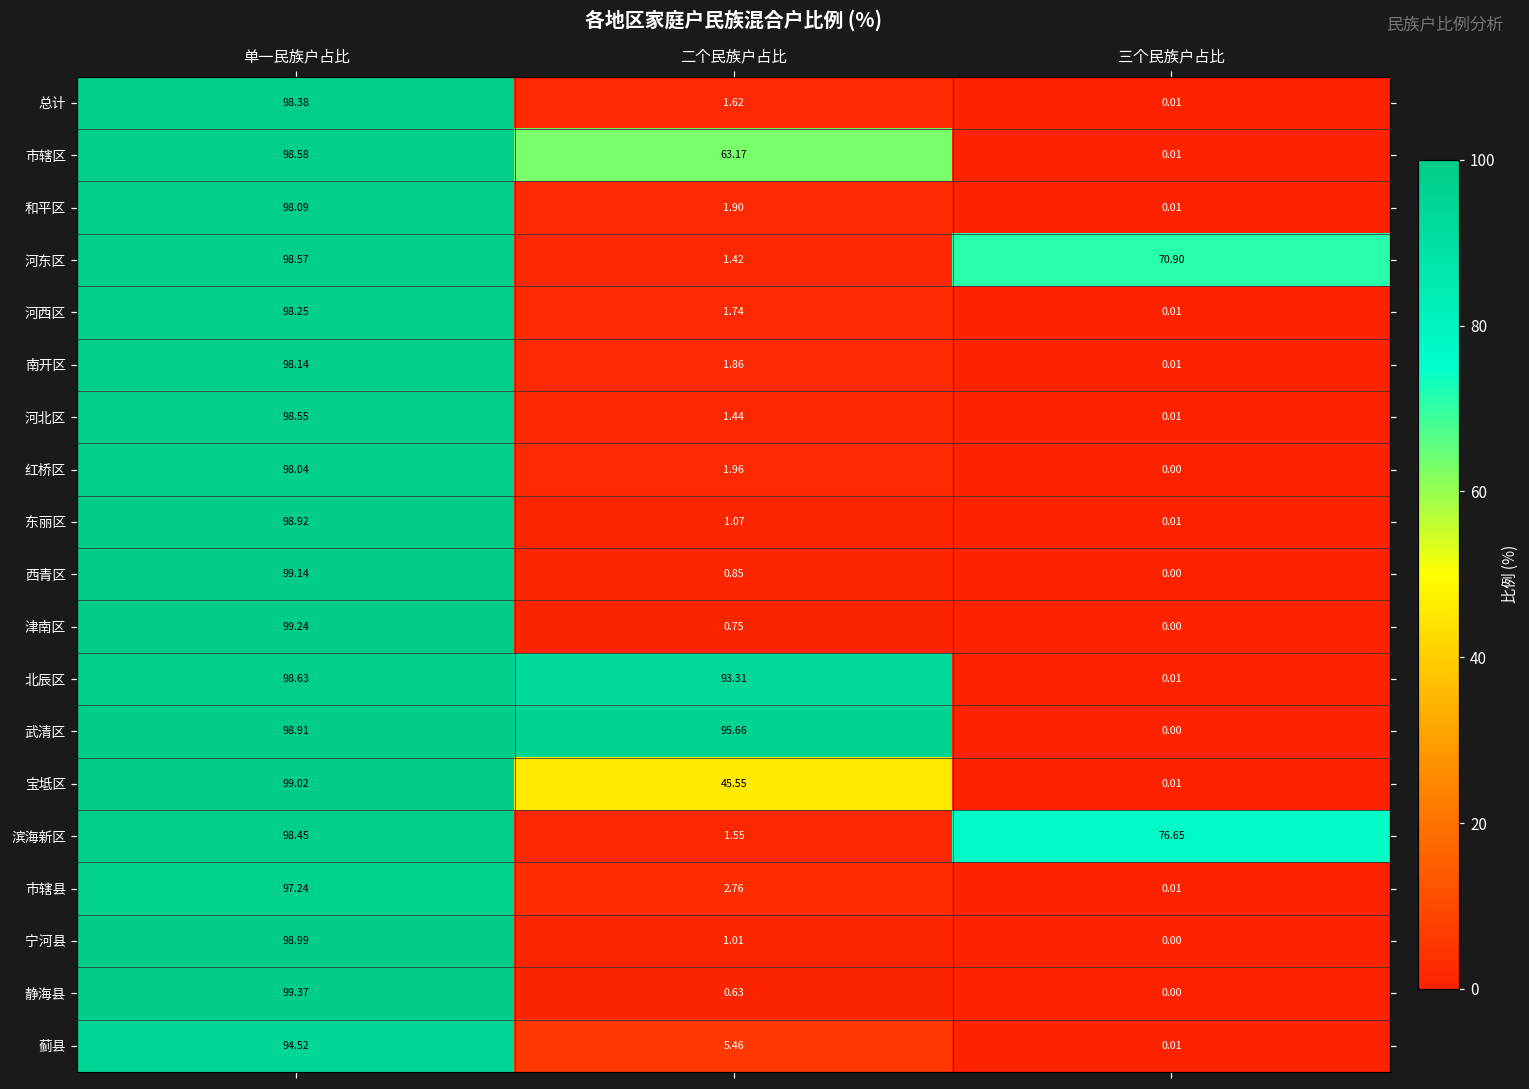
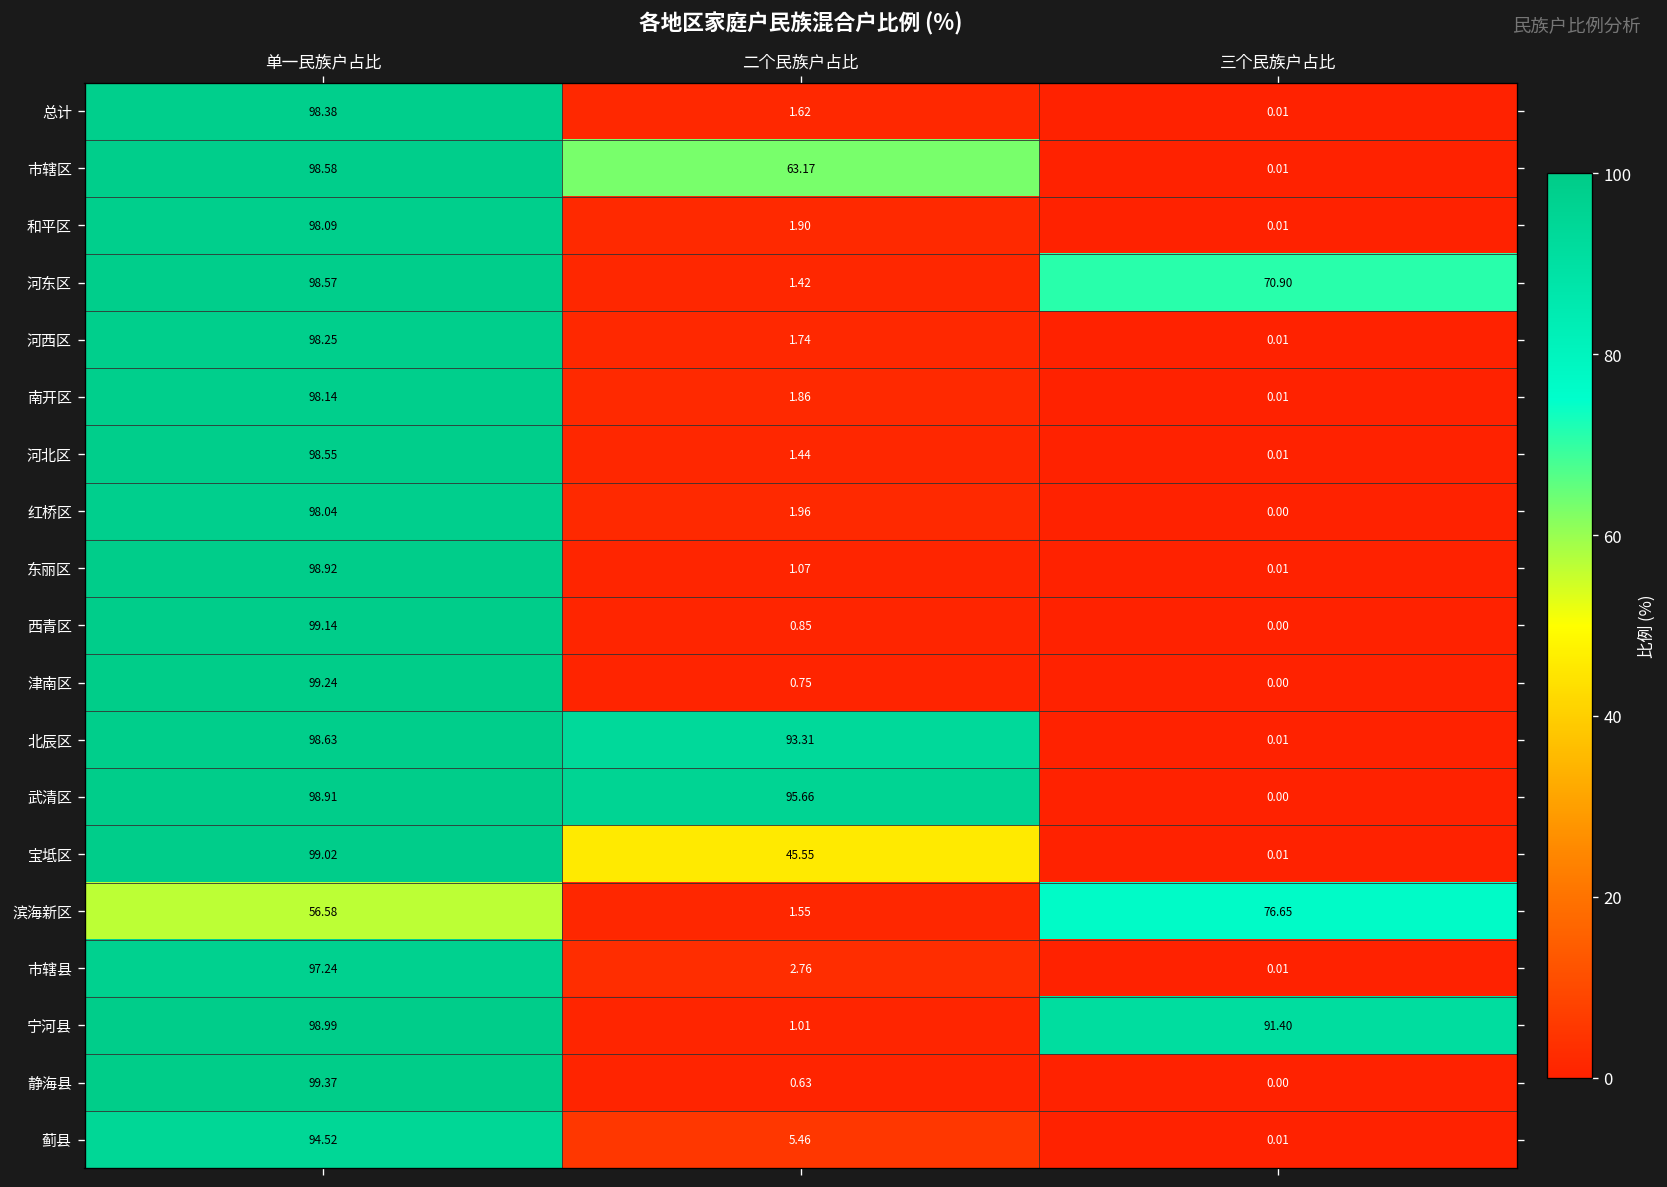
滨海新区, 单一民族户占比: 98.45 -> 56.58
宁河县, 三个民族户占比: 0.00 -> 91.40
